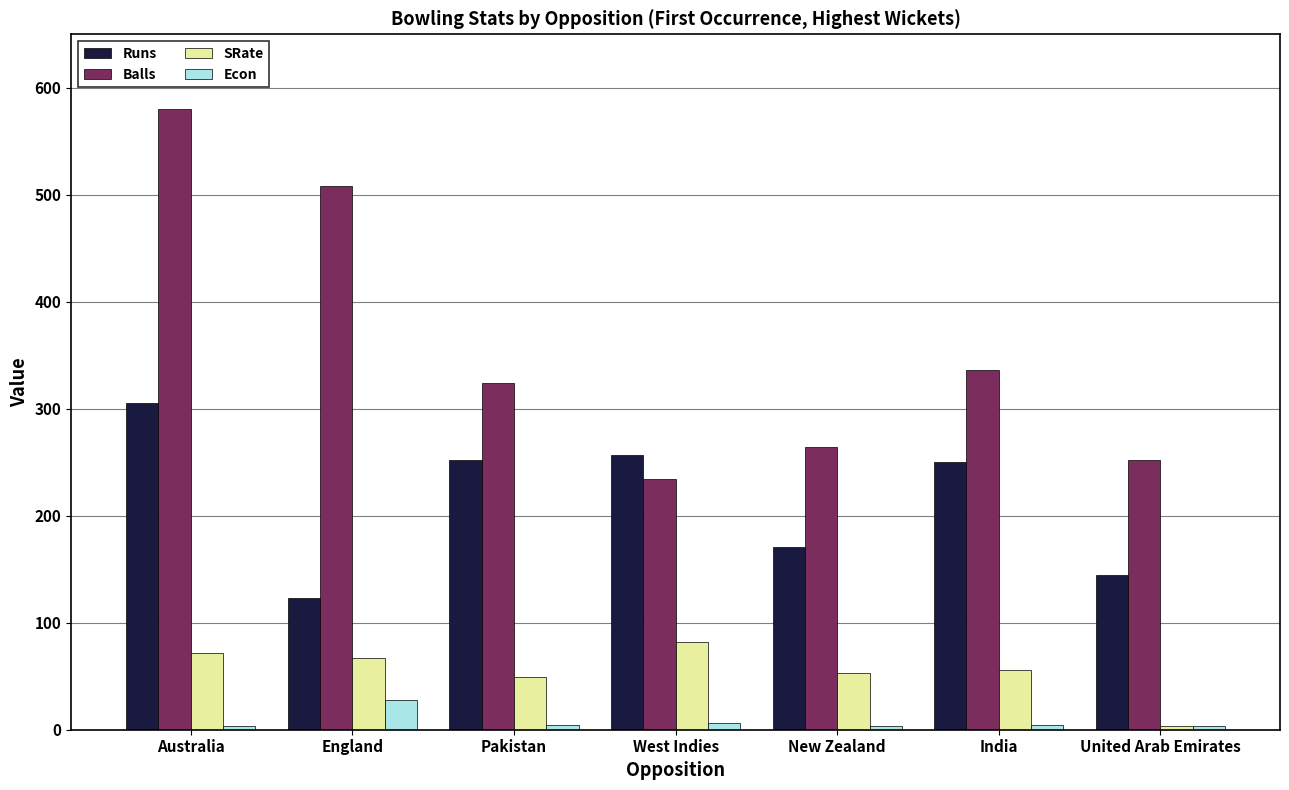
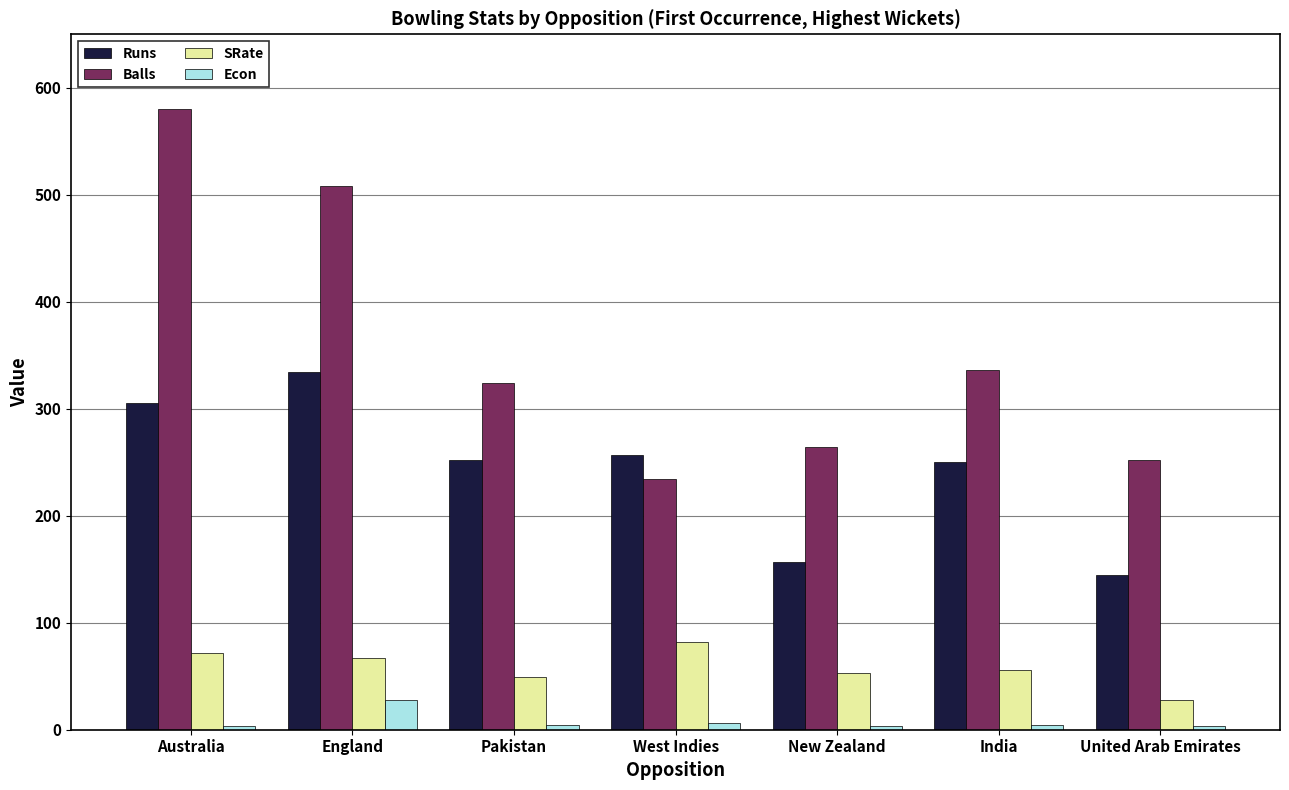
Runs, England: 123 -> 334
Runs, New Zealand: 171 -> 157
SRate, United Arab Emirates: 4 -> 28
